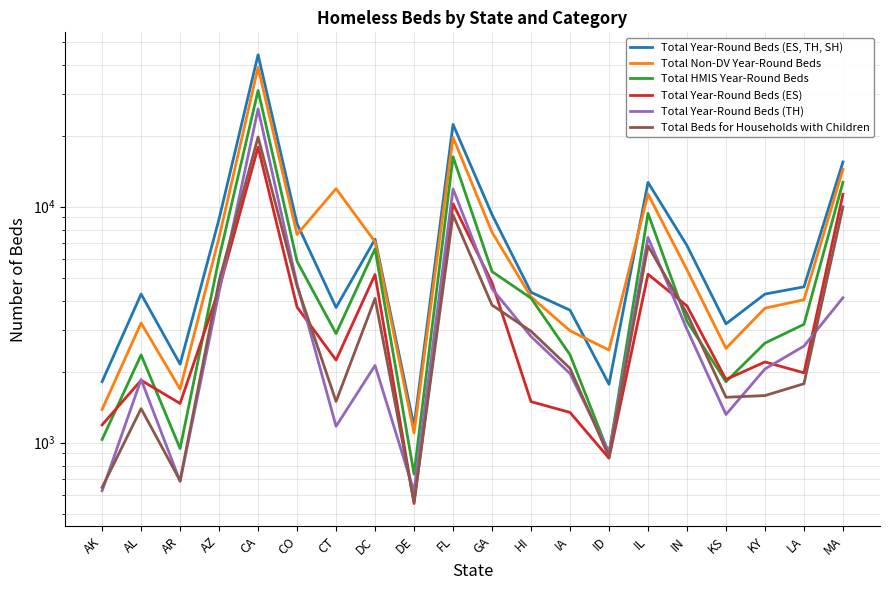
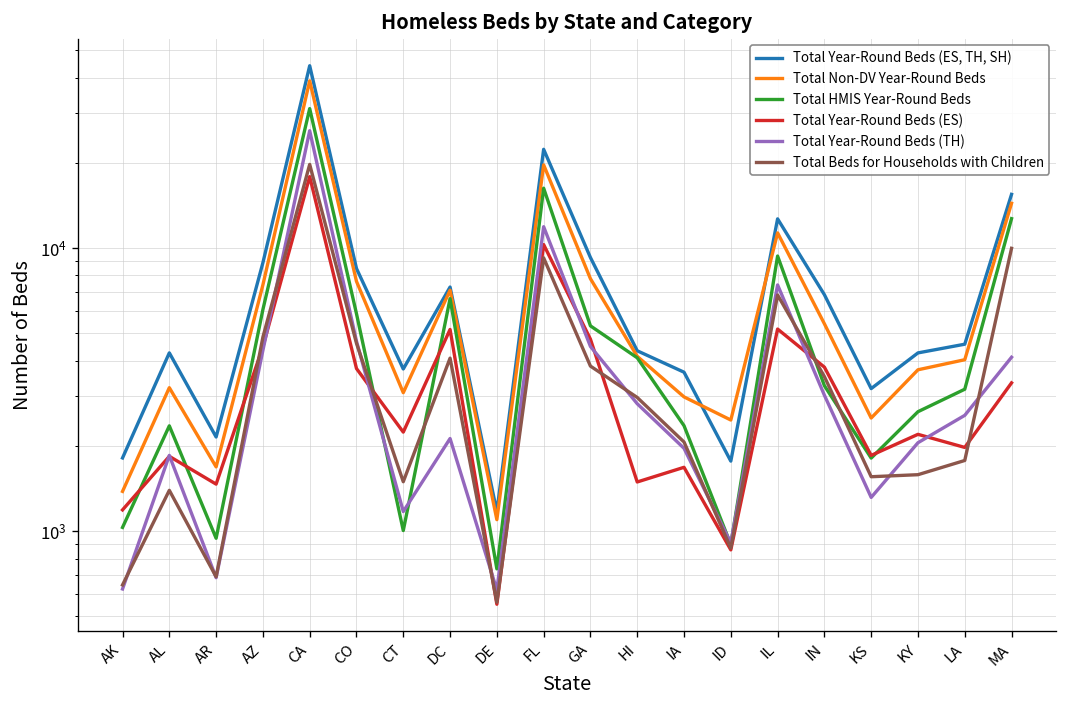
Total Non-DV Year-Round Beds, CT: 12000 -> 3100
Total HMIS Year-Round Beds, CT: 2900 -> 1010
Total Year-Round Beds (ES), IA: 1300 -> 1700
Total Year-Round Beds (ES), MA: 11000 -> 3300
